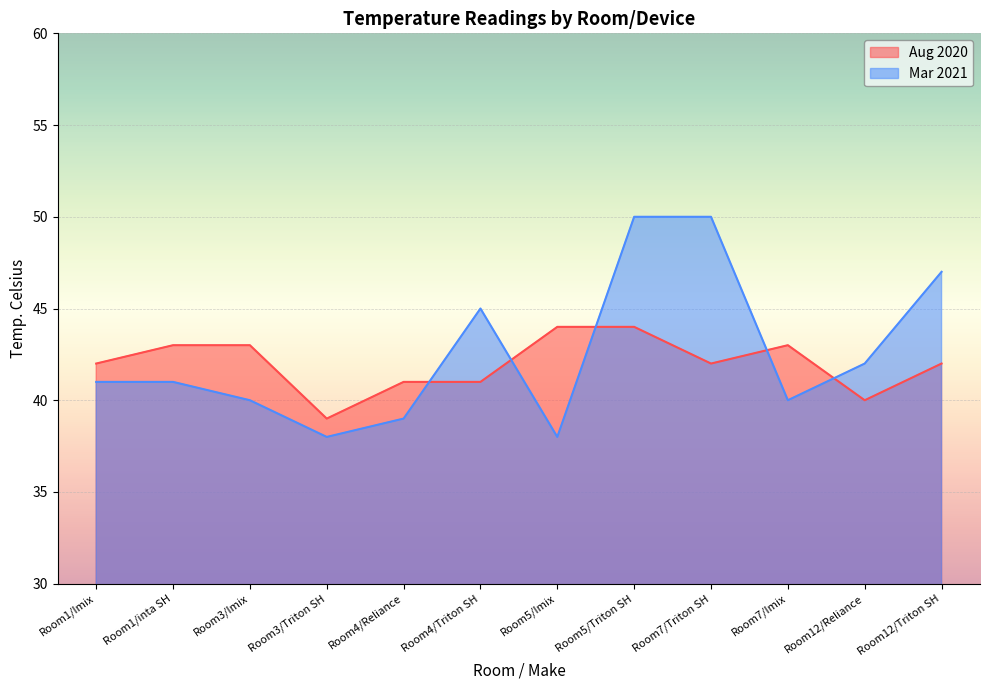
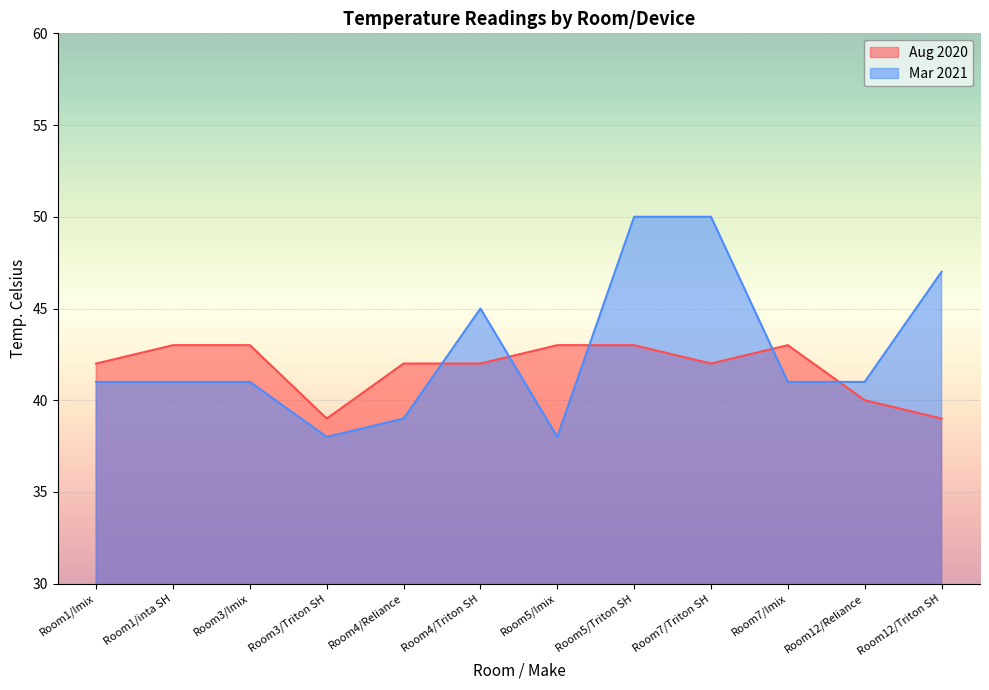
Mar 2021, Room3/Imix: 40 -> 41
Aug 2020, Room4/Reliance: 41 -> 42
Aug 2020, Room4/Triton SH: 41 -> 42
Aug 2020, Room5/Imix: 44 -> 43
Aug 2020, Room5/Triton SH: 44 -> 43
Mar 2021, Room7/Imix: 40 -> 41
Mar 2021, Room12/Reliance: 42 -> 41
Aug 2020, Room12/Triton SH: 42 -> 39
